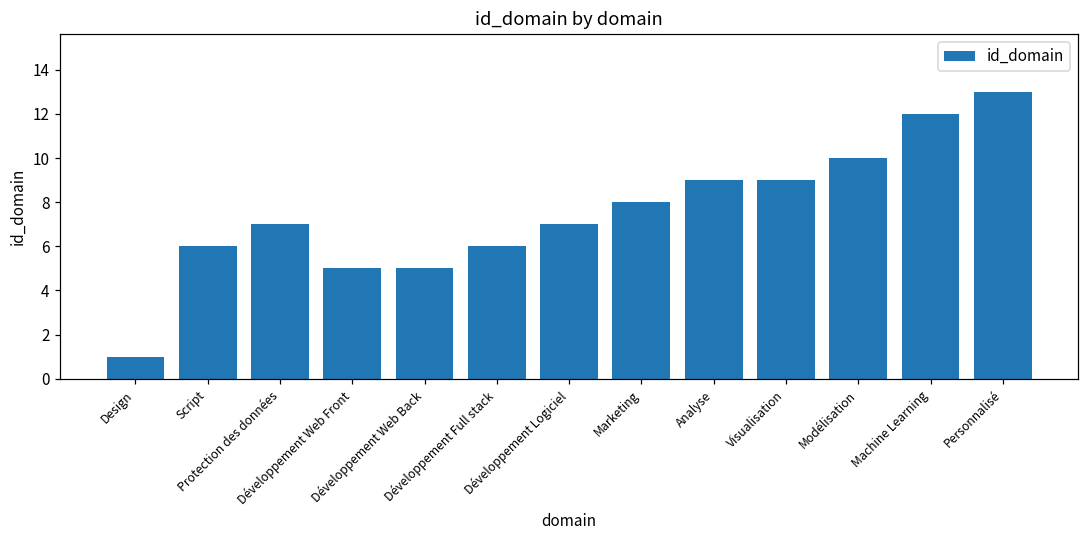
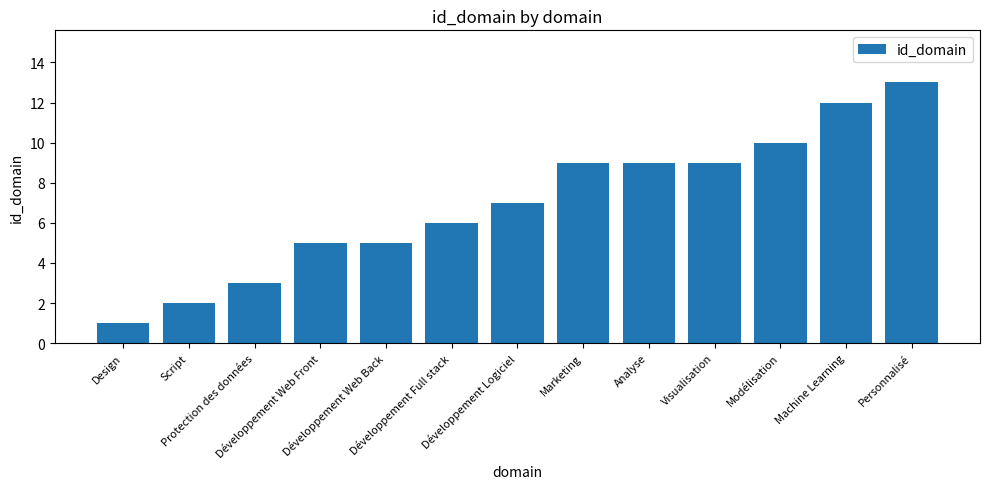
Script: 6 -> 2
Protection des données: 7 -> 3
Marketing: 8 -> 9
